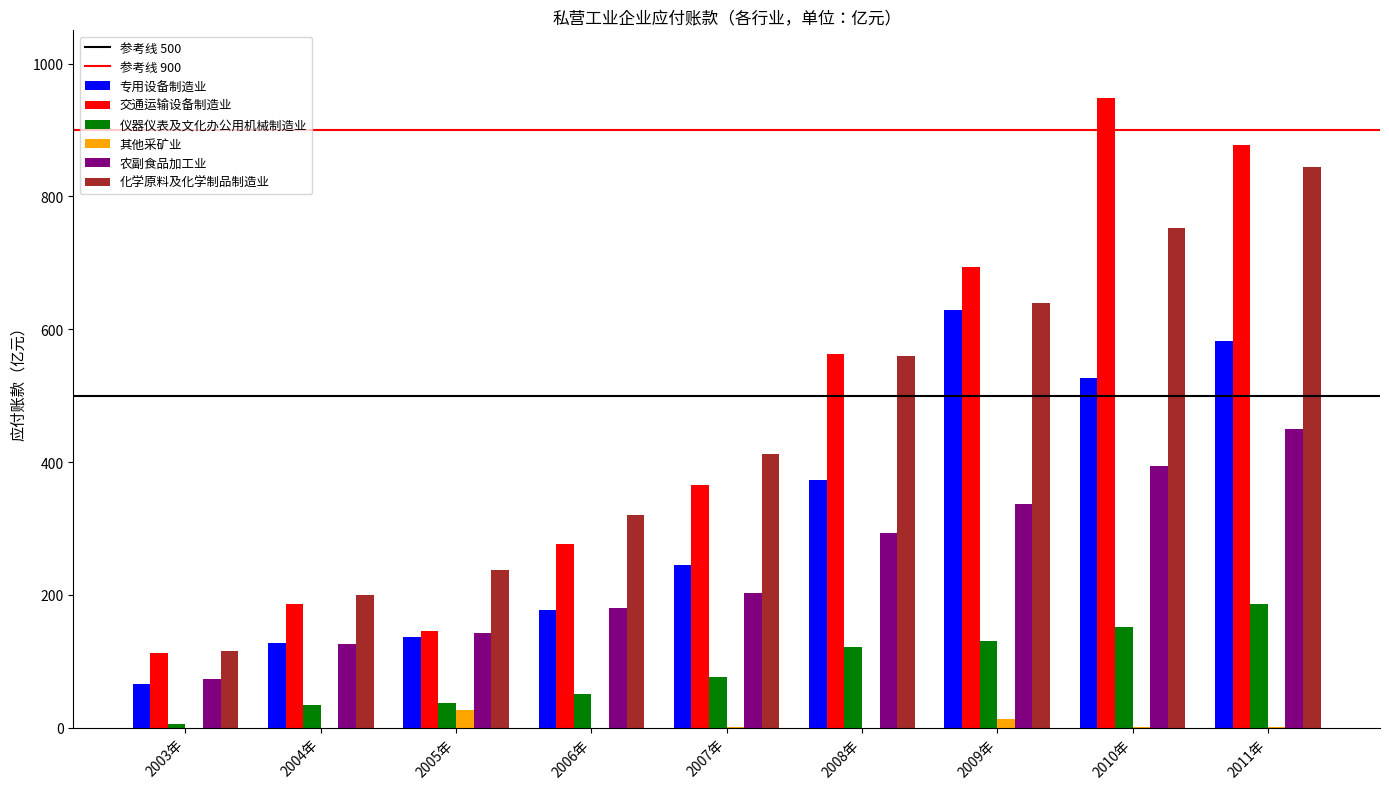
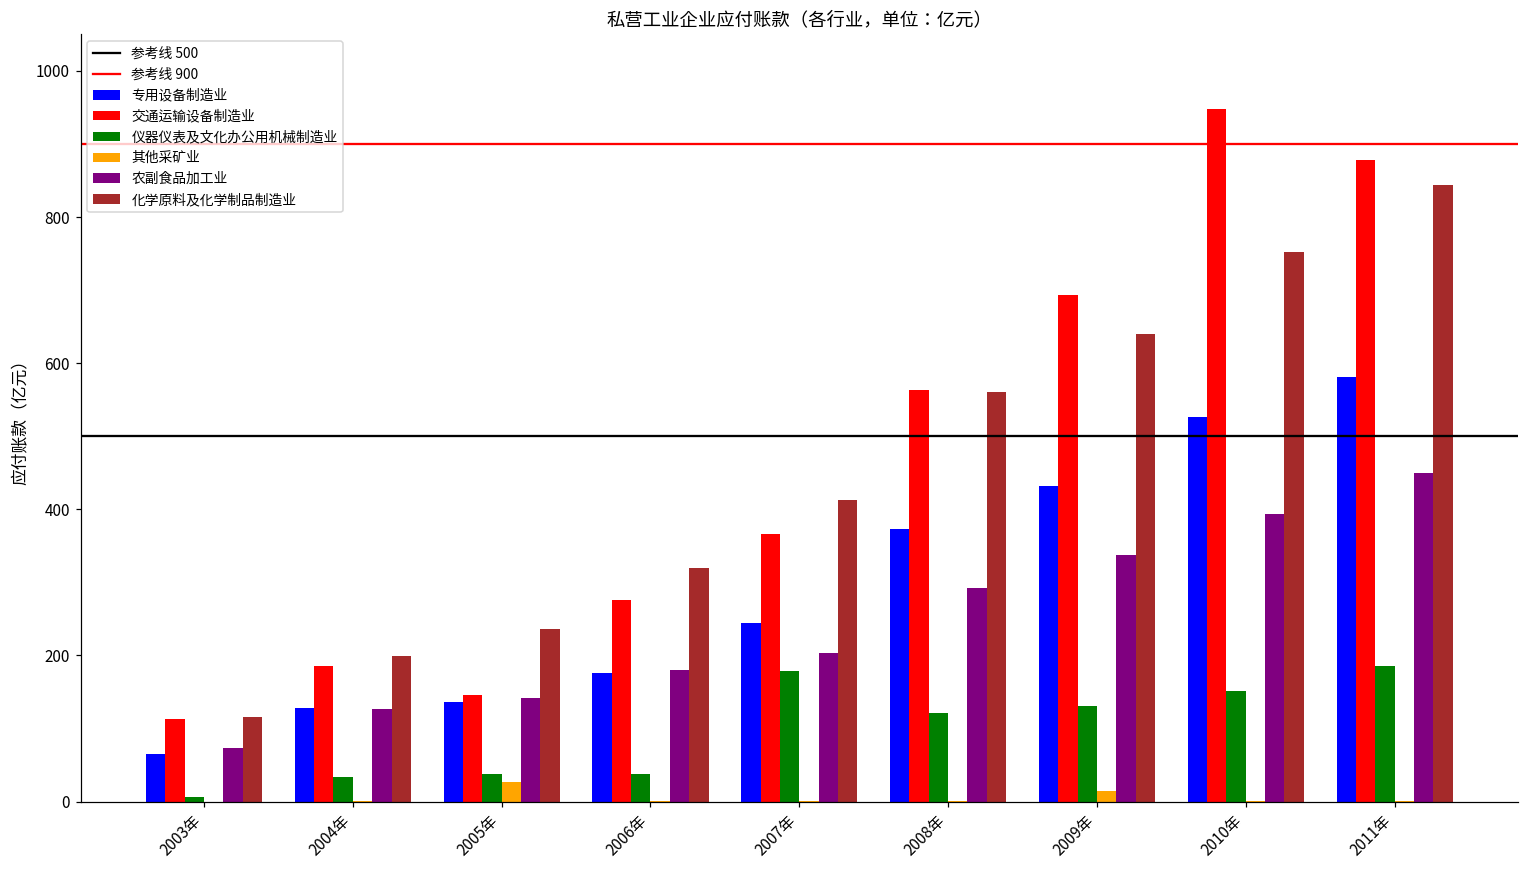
仪器仪表及文化办公用机械制造业, 2006年: 50 -> 40
仪器仪表及文化办公用机械制造业, 2007年: 80 -> 180
专用设备制造业, 2009年: 630 -> 430
